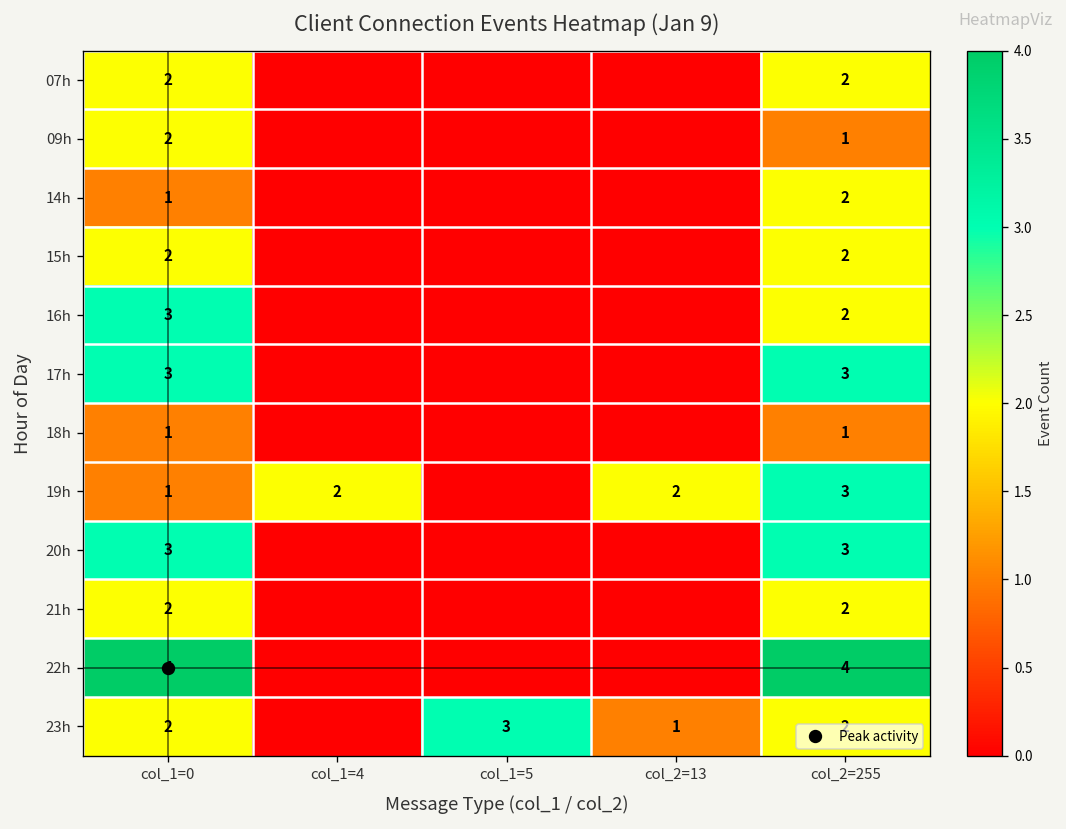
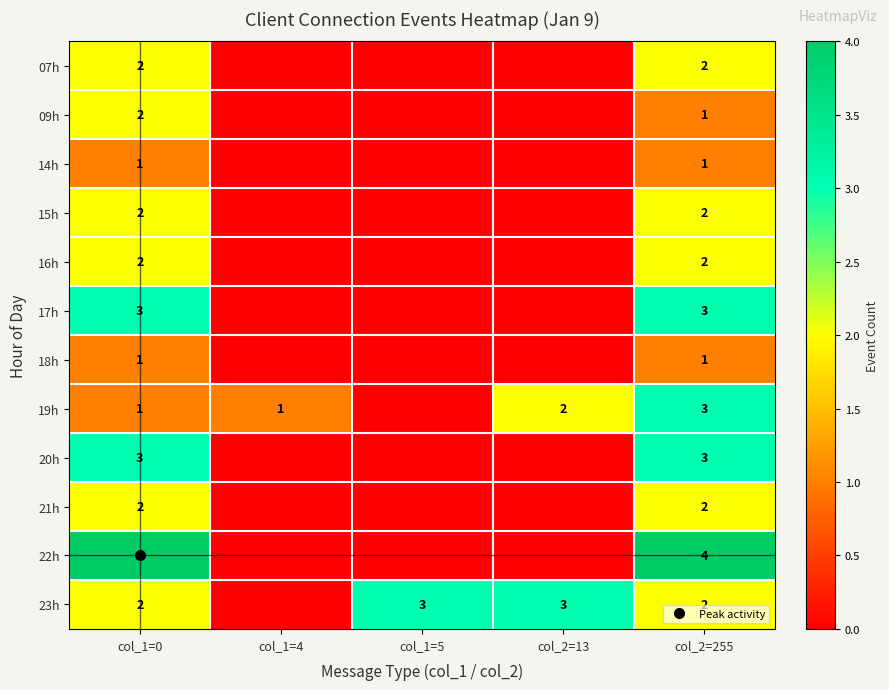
14h, col_2=255: 2 -> 1
16h, col_1=0: 3 -> 2
19h, col_1=4: 2 -> 1
23h, col_2=13: 1 -> 3
